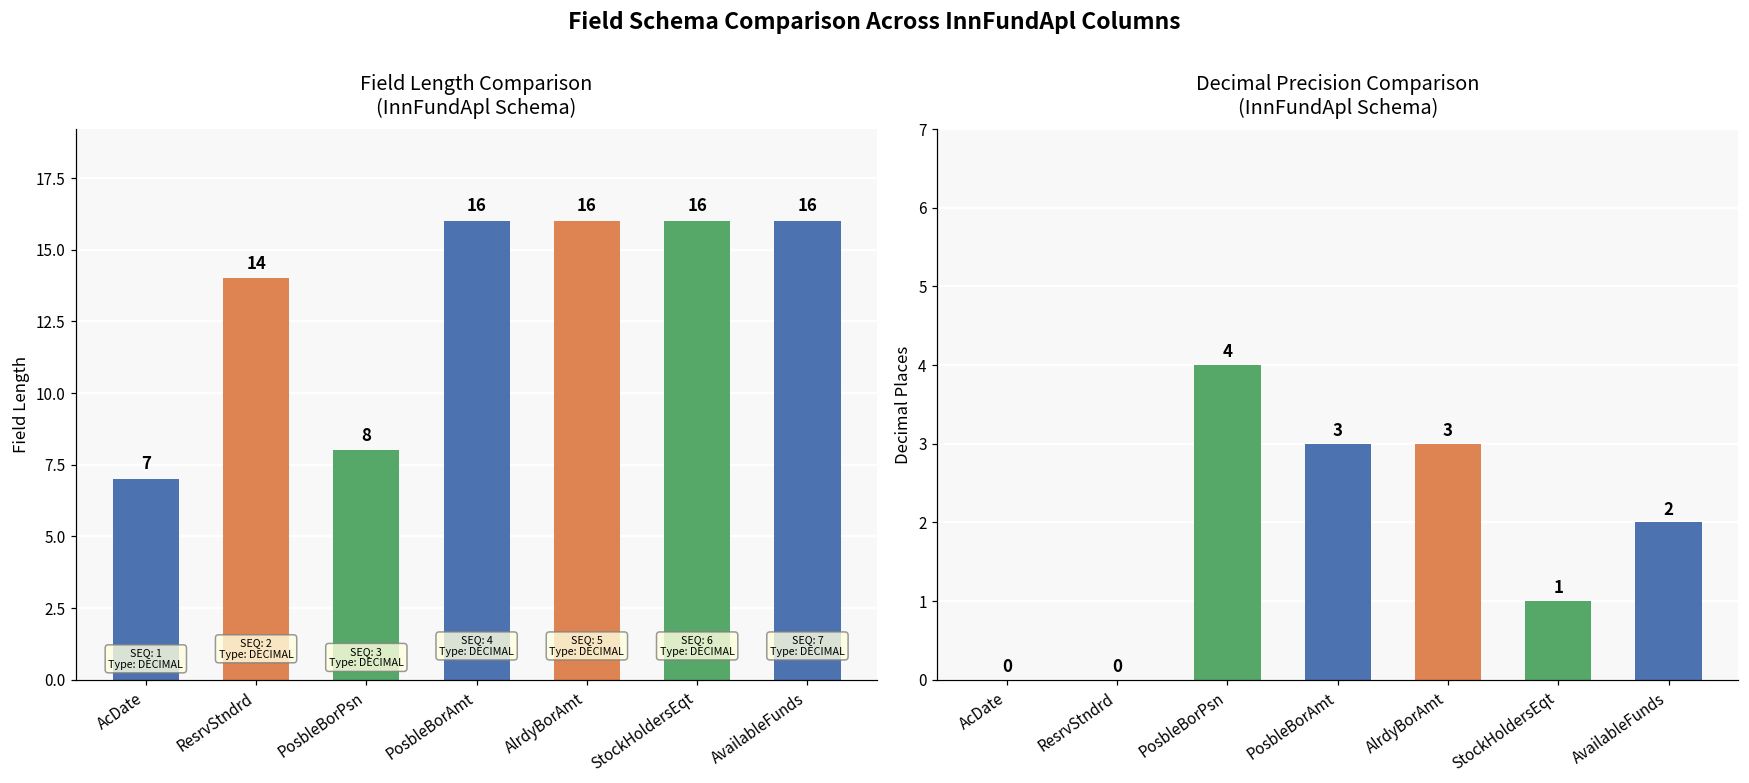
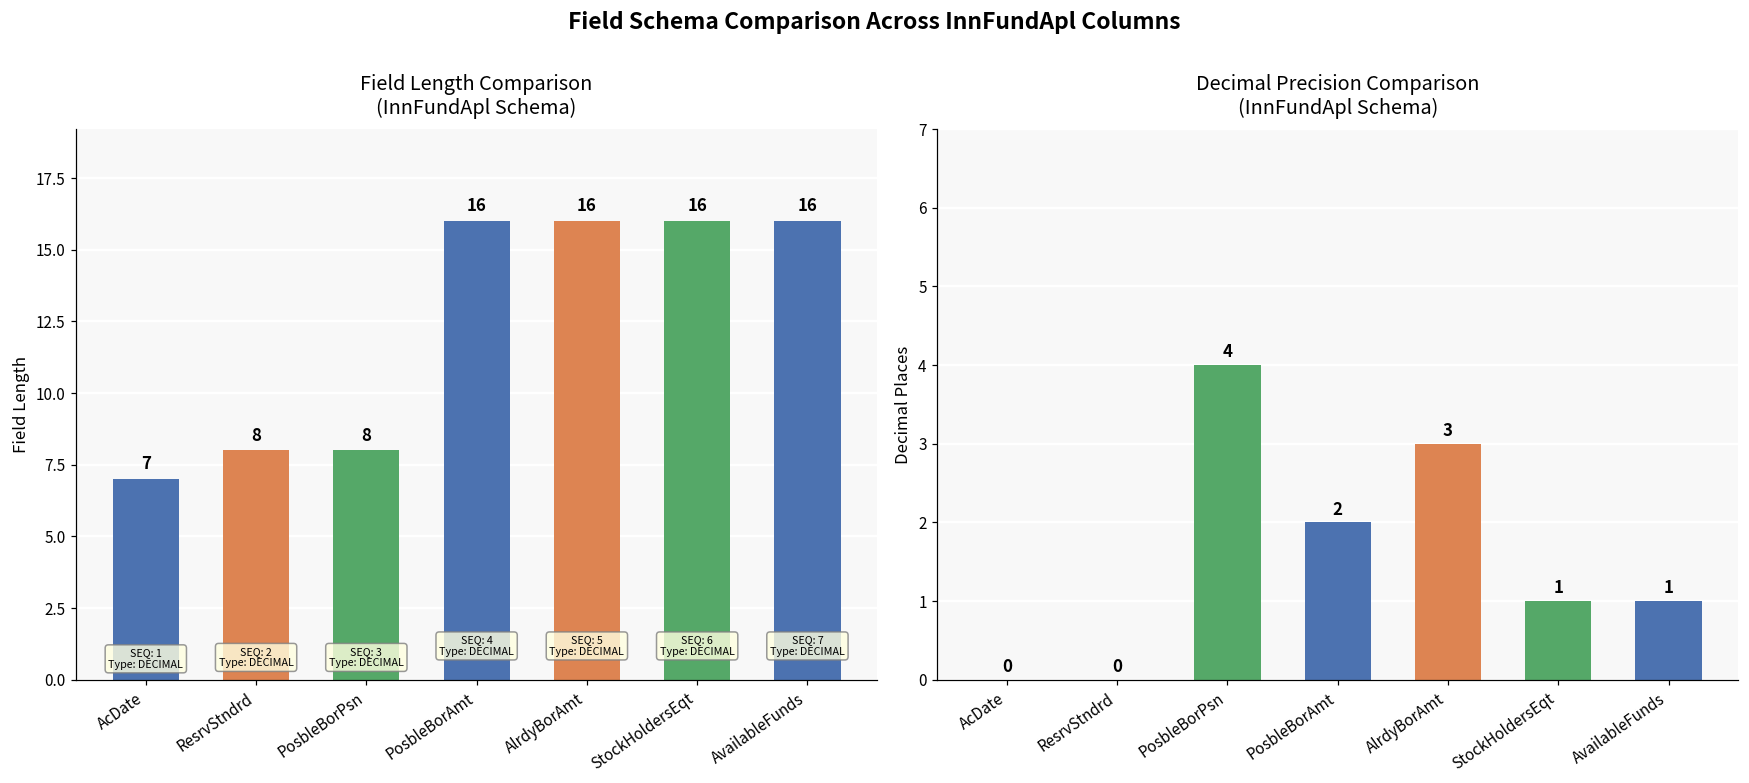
Field Length Comparison (InnFundApl Schema), ResrvStndrd: 14 -> 8
Decimal Precision Comparison (InnFundApl Schema), PosbleBorAmt: 3 -> 2
Decimal Precision Comparison (InnFundApl Schema), AvailableFunds: 2 -> 1
